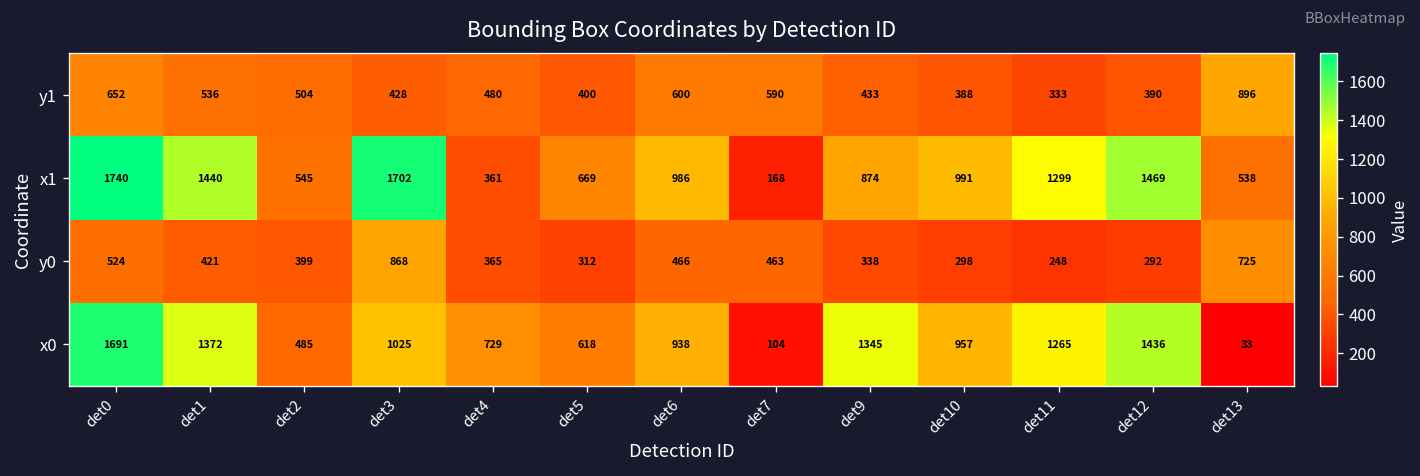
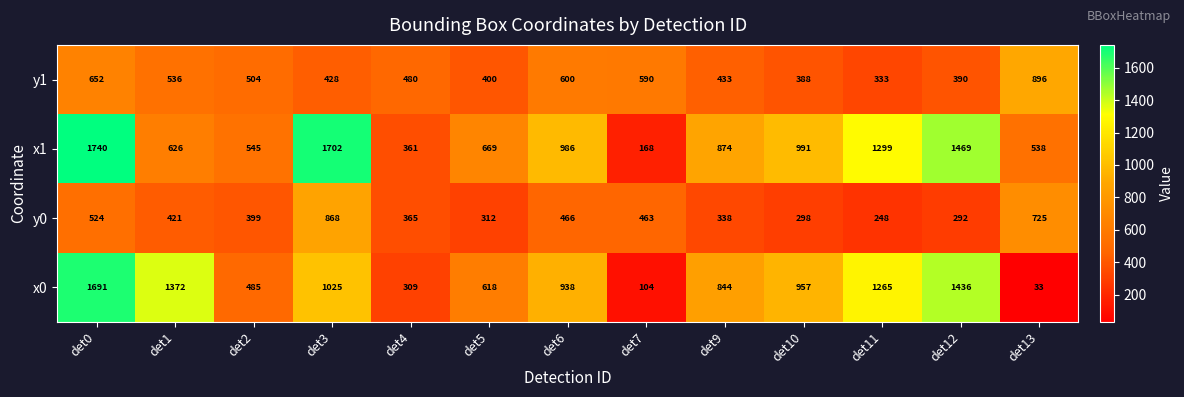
x1, det1: 1440 -> 626
x0, det4: 729 -> 309
x0, det9: 1345 -> 844
